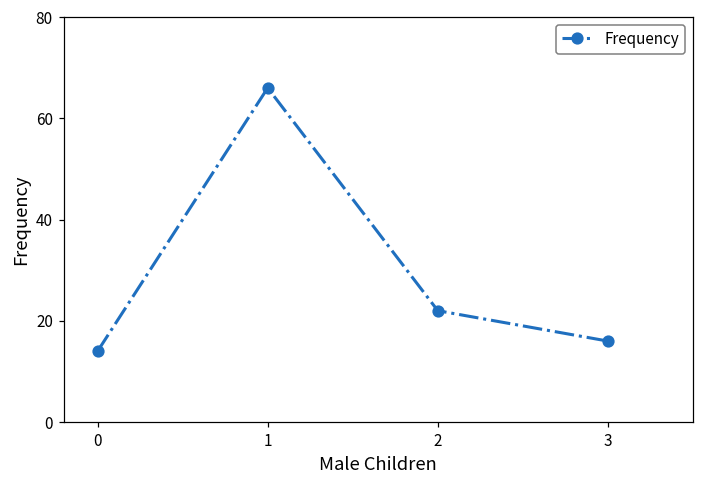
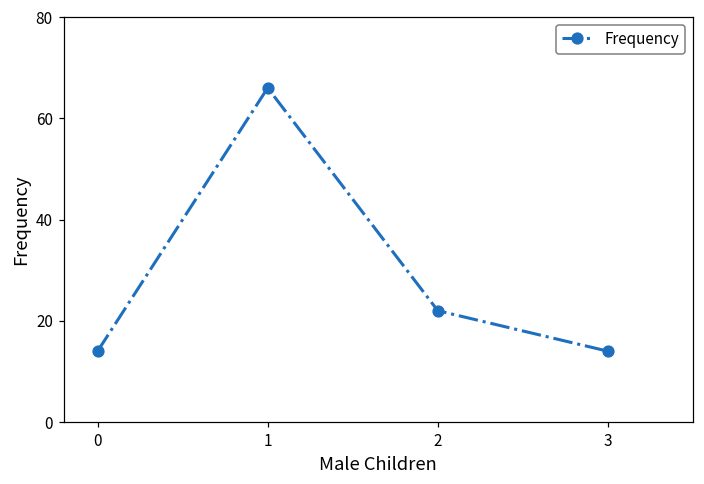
3: 16 -> 14
